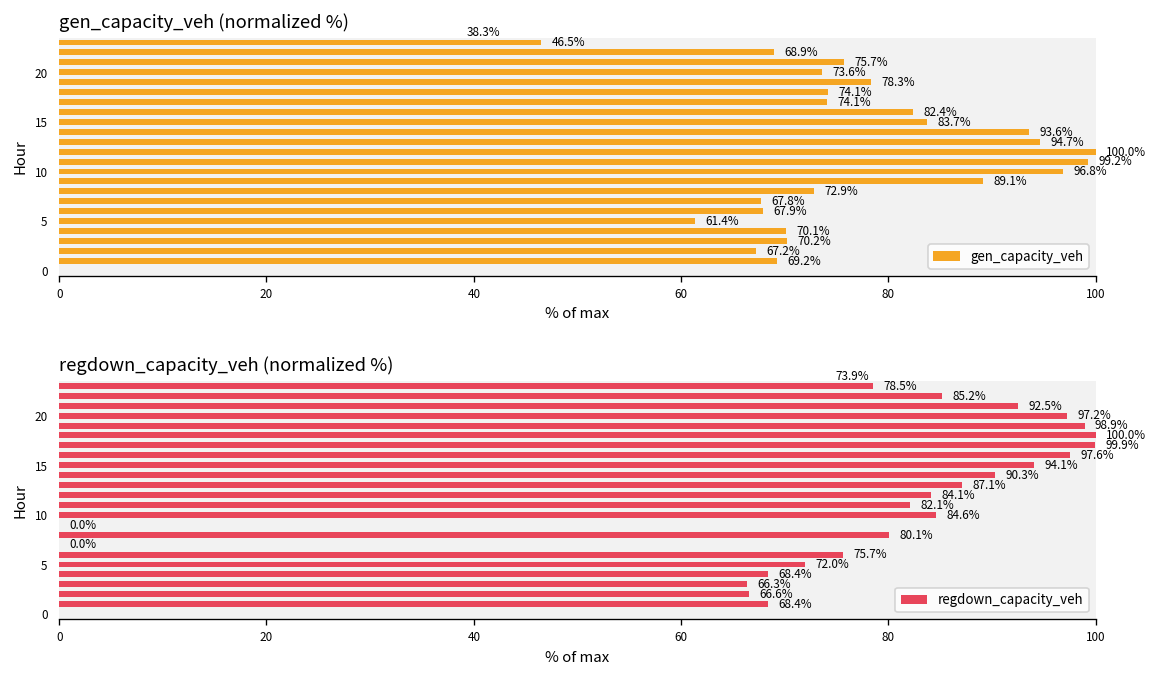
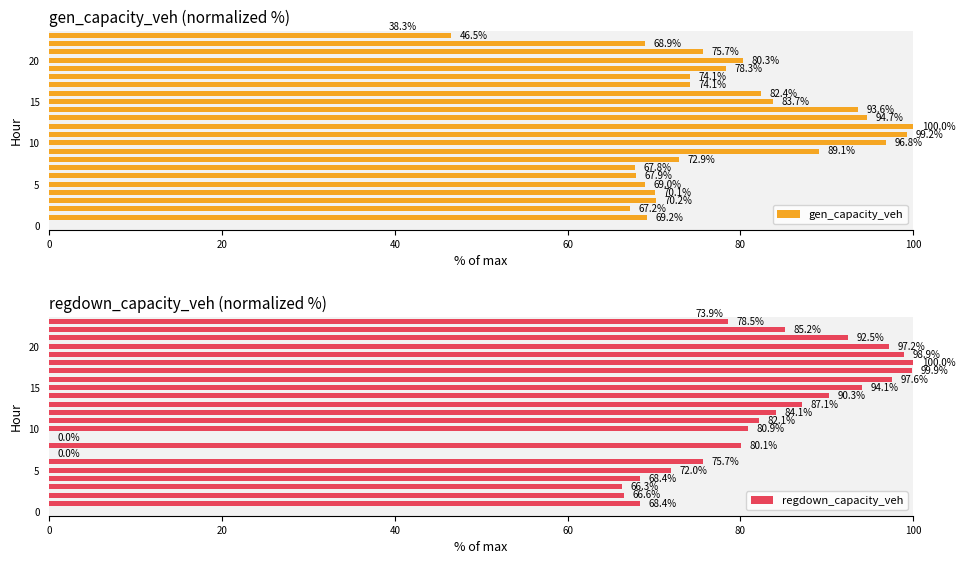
gen_capacity_veh (normalized %), 20: 73.6% -> 80.3%
gen_capacity_veh (normalized %), 5: 61.4% -> 69.0%
regdown_capacity_veh (normalized %), 10: 84.6% -> 80.9%
